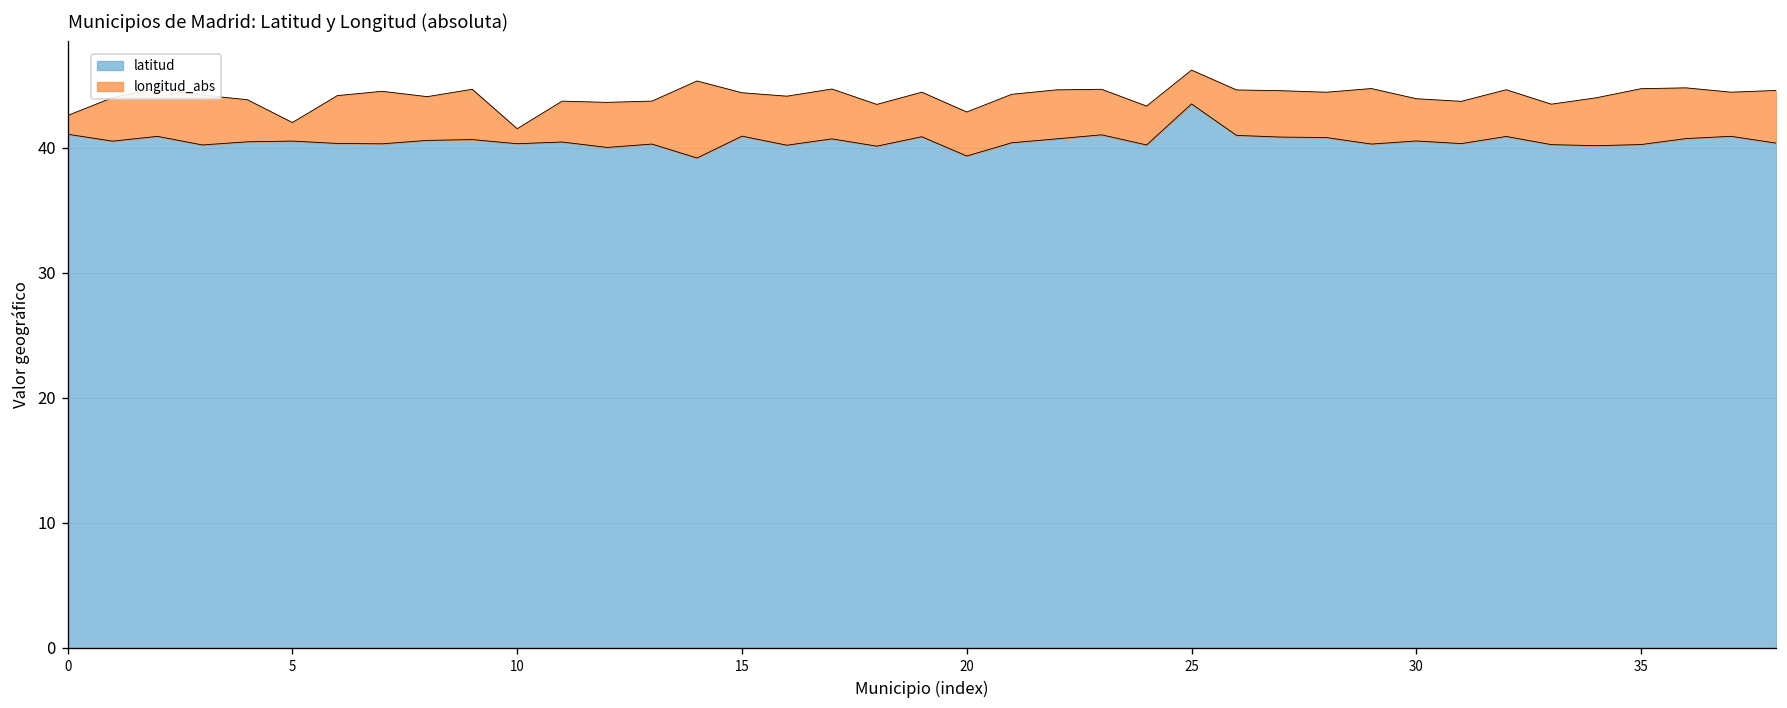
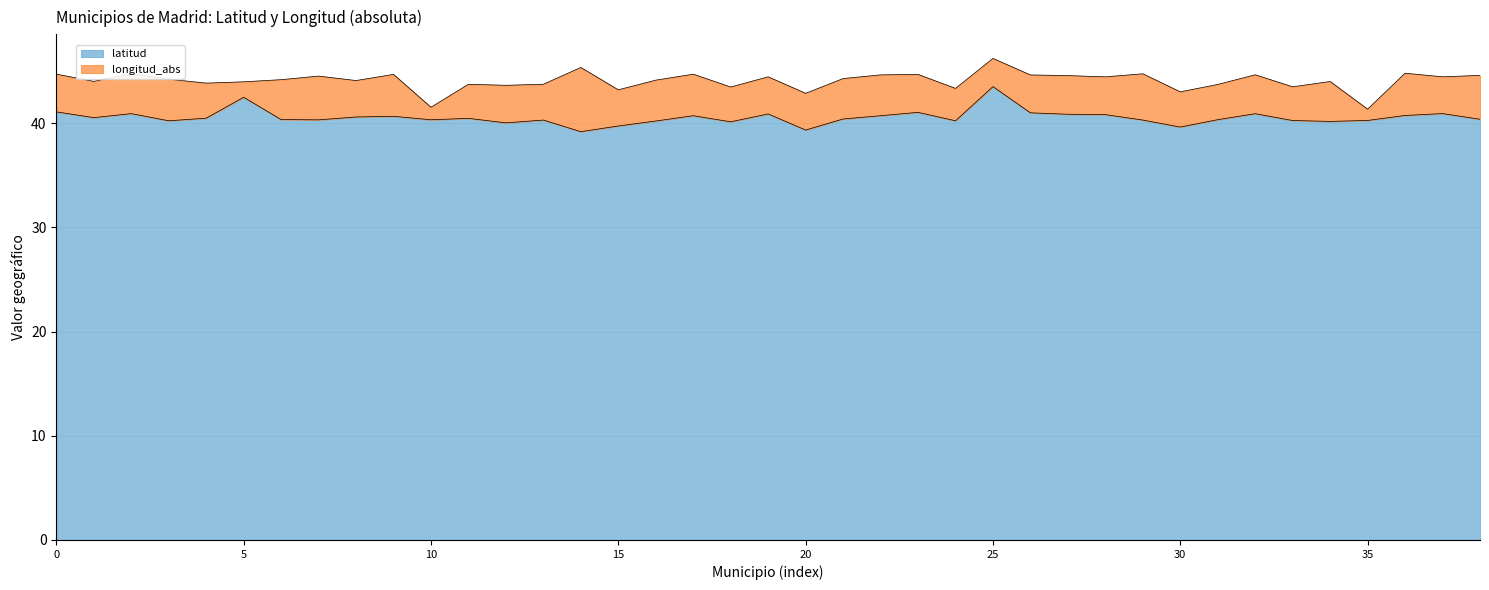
longitud_abs, 0: 1.5 -> 3.6
latitud, 5: 40.5 -> 42.5
latitud, 15: 40.9 -> 39.7
latitud, 30: 40.5 -> 39.6
longitud_abs, 35: 4.5 -> 1.1
